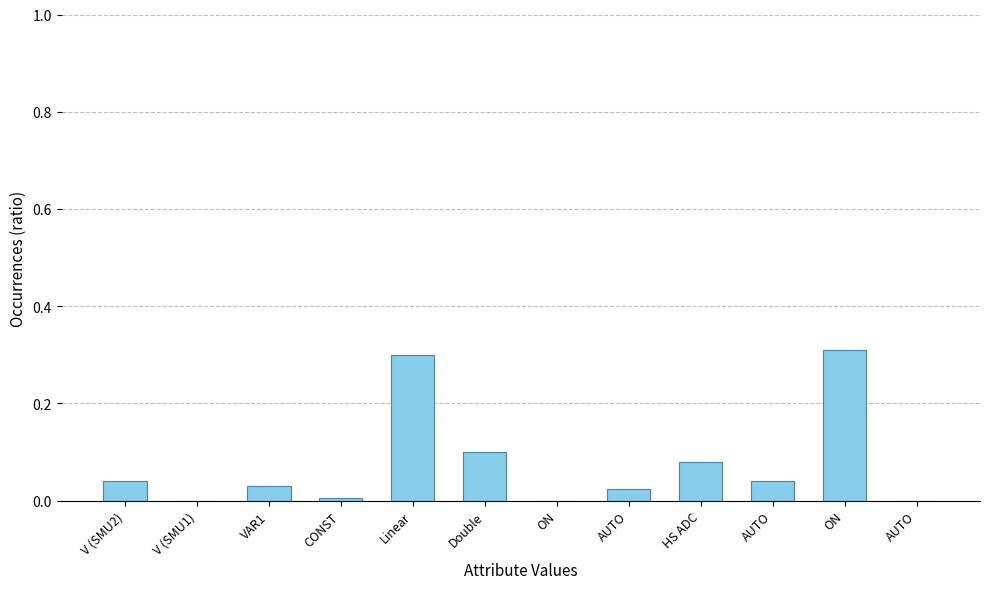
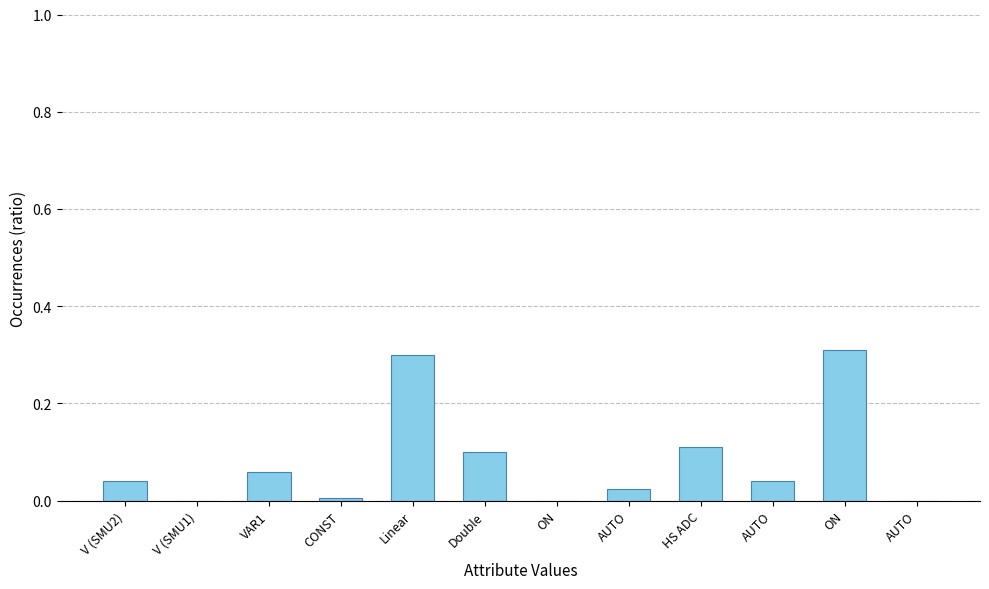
VAR1: 0.03 -> 0.06
HS ADC: 0.08 -> 0.11
